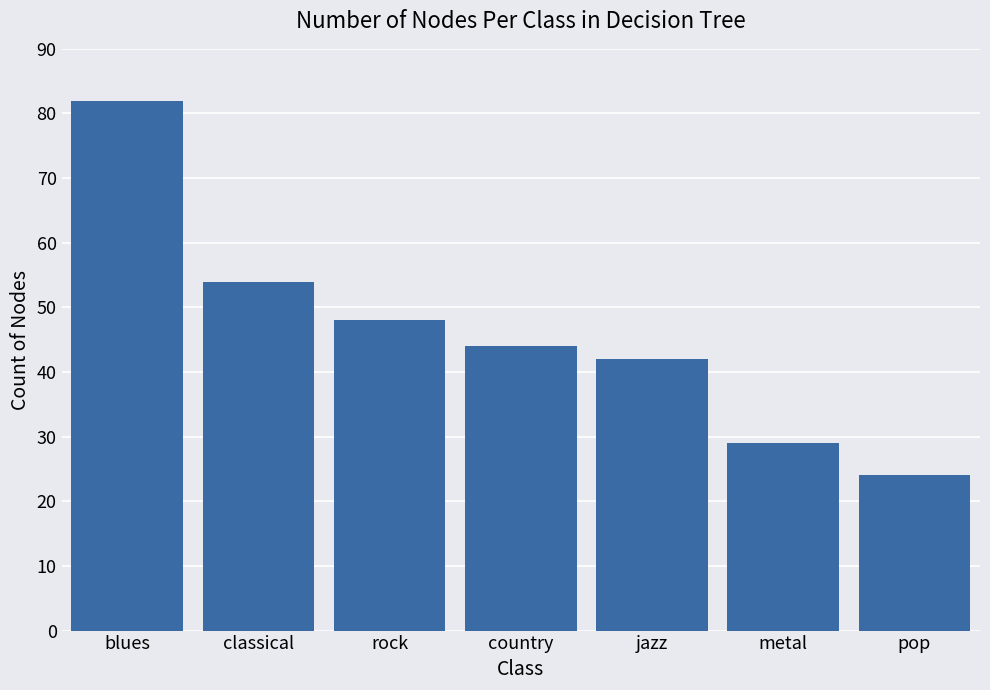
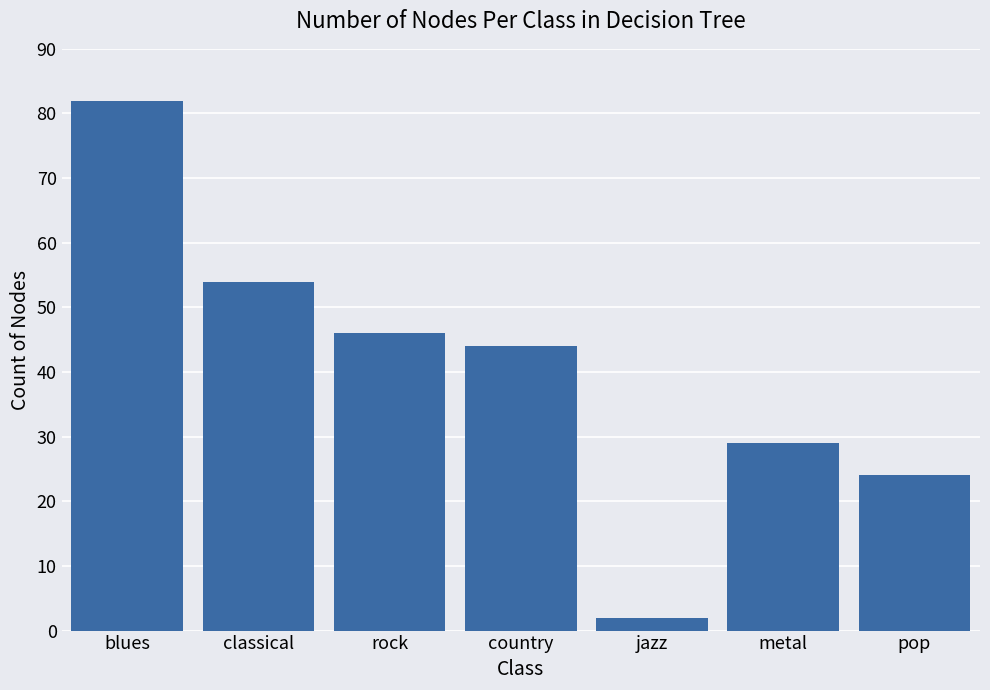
rock: 48 -> 46
jazz: 42 -> 2
